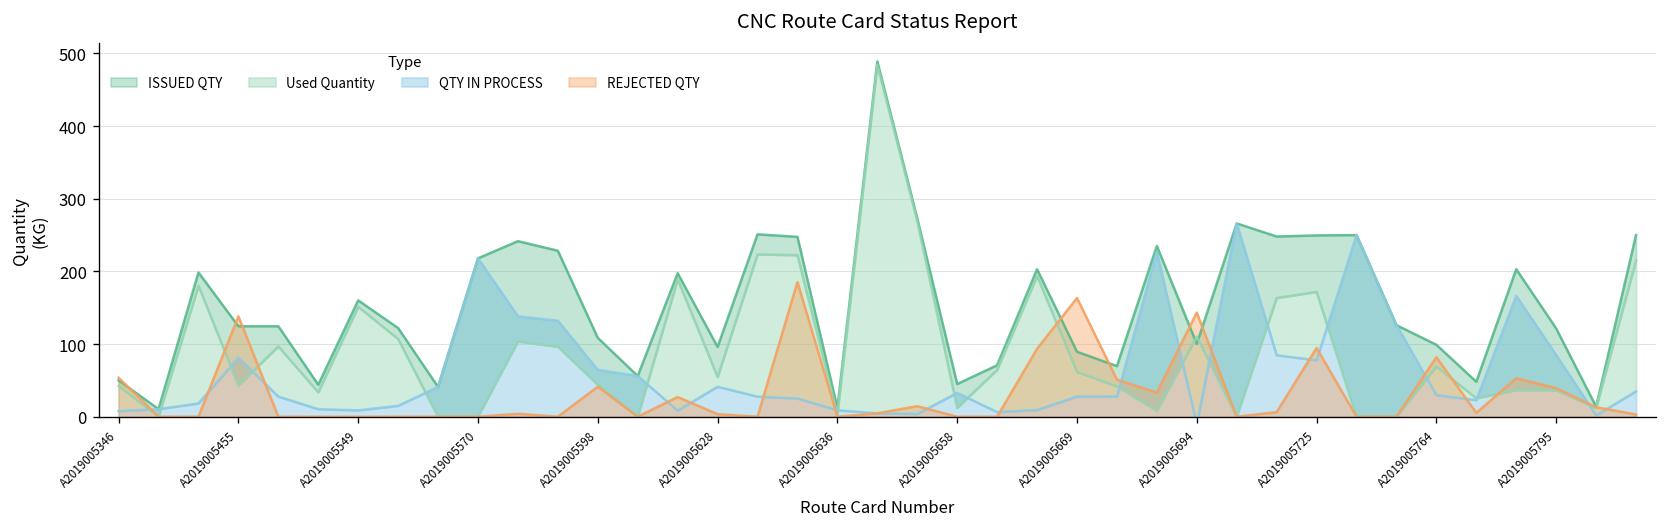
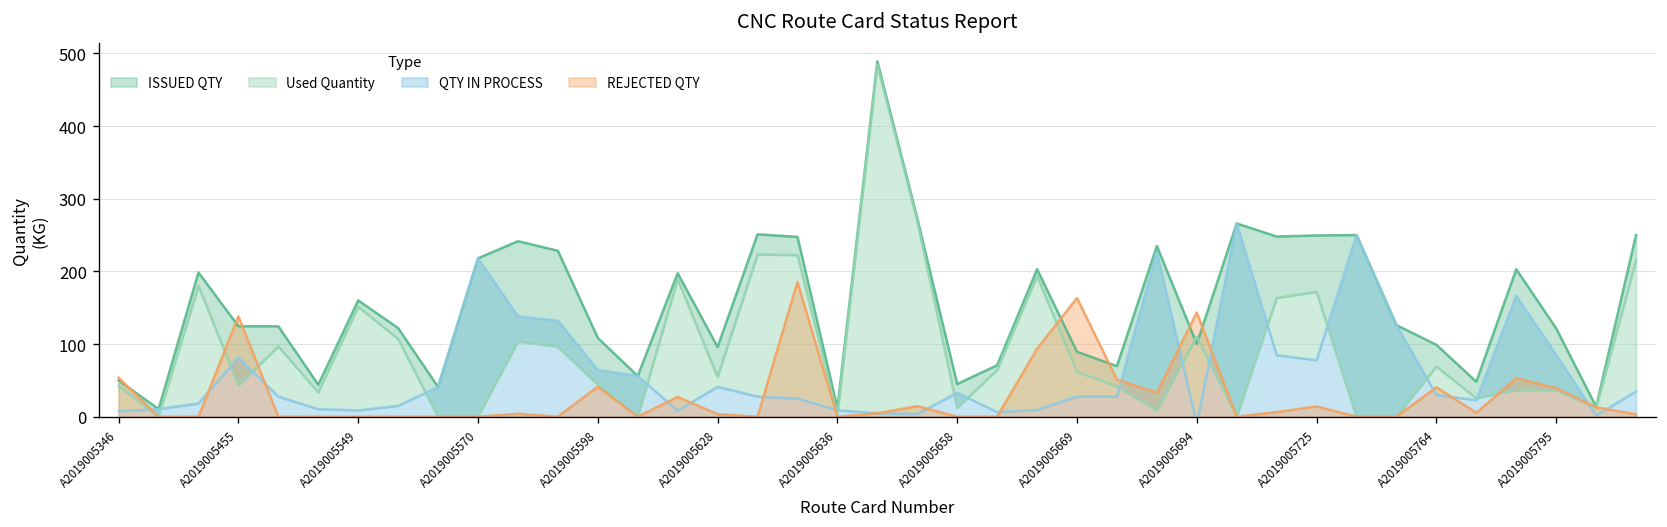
REJECTED QTY, A2019005725: 90 -> 10
REJECTED QTY, A2019005764: 80 -> 40
